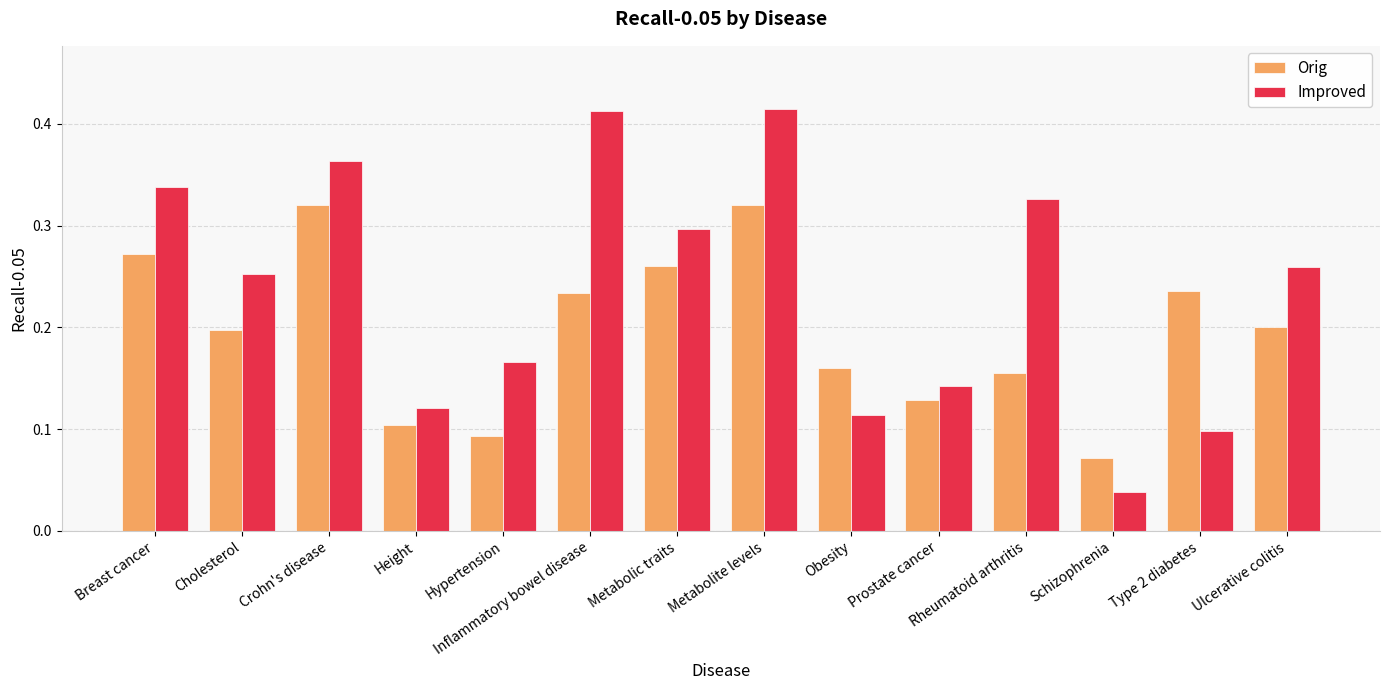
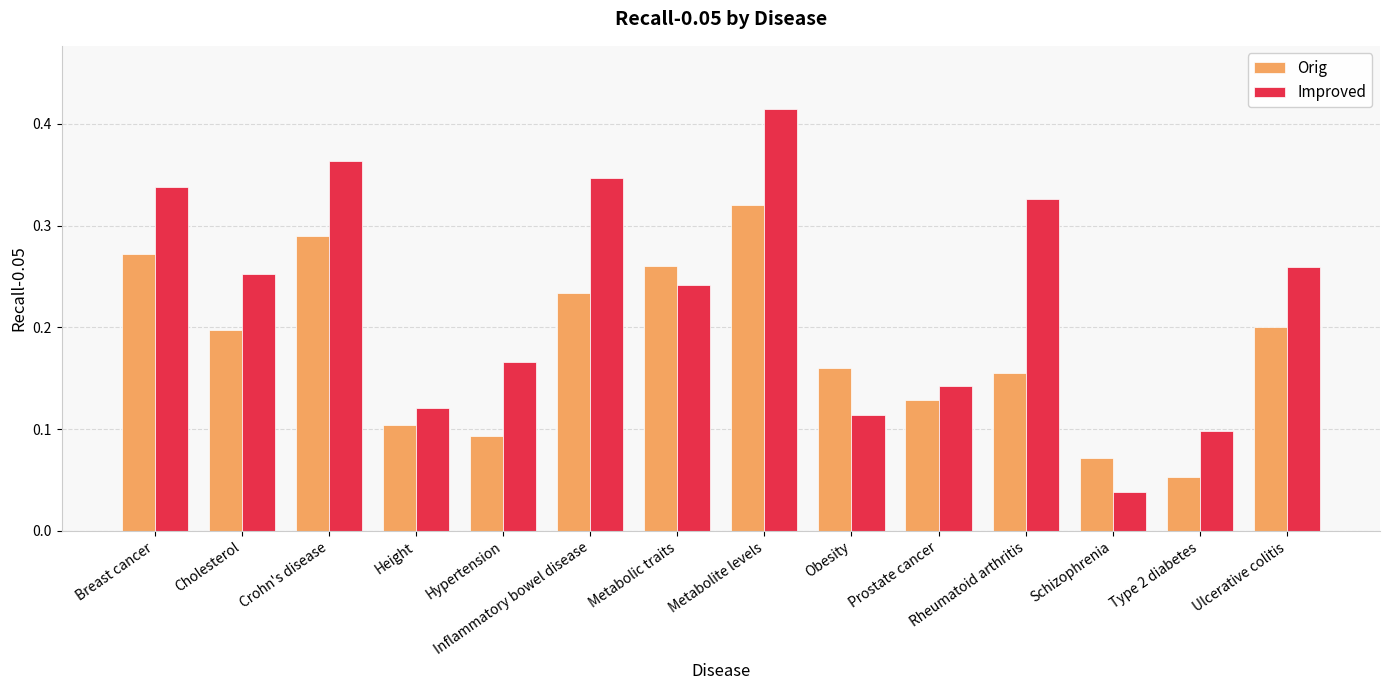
Orig, Crohn's disease: 0.320 -> 0.290
Improved, Inflammatory bowel disease: 0.412 -> 0.347
Improved, Metabolic traits: 0.297 -> 0.241
Orig, Type 2 diabetes: 0.235 -> 0.053
